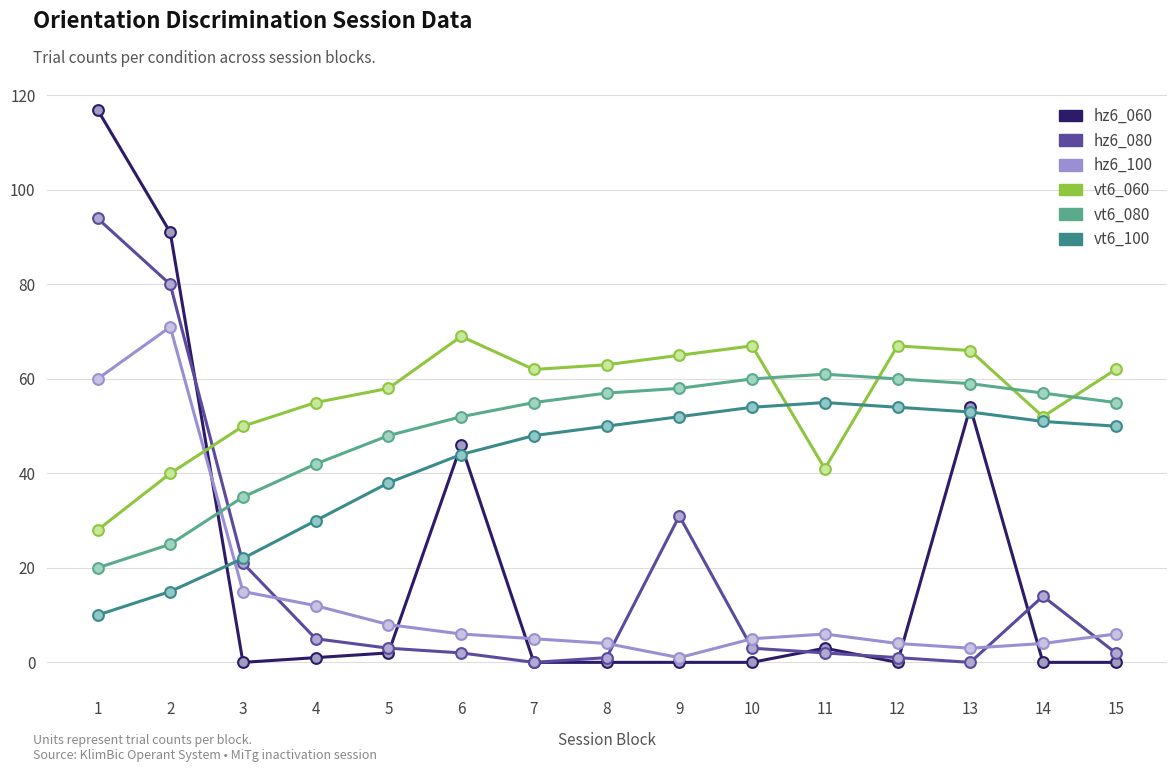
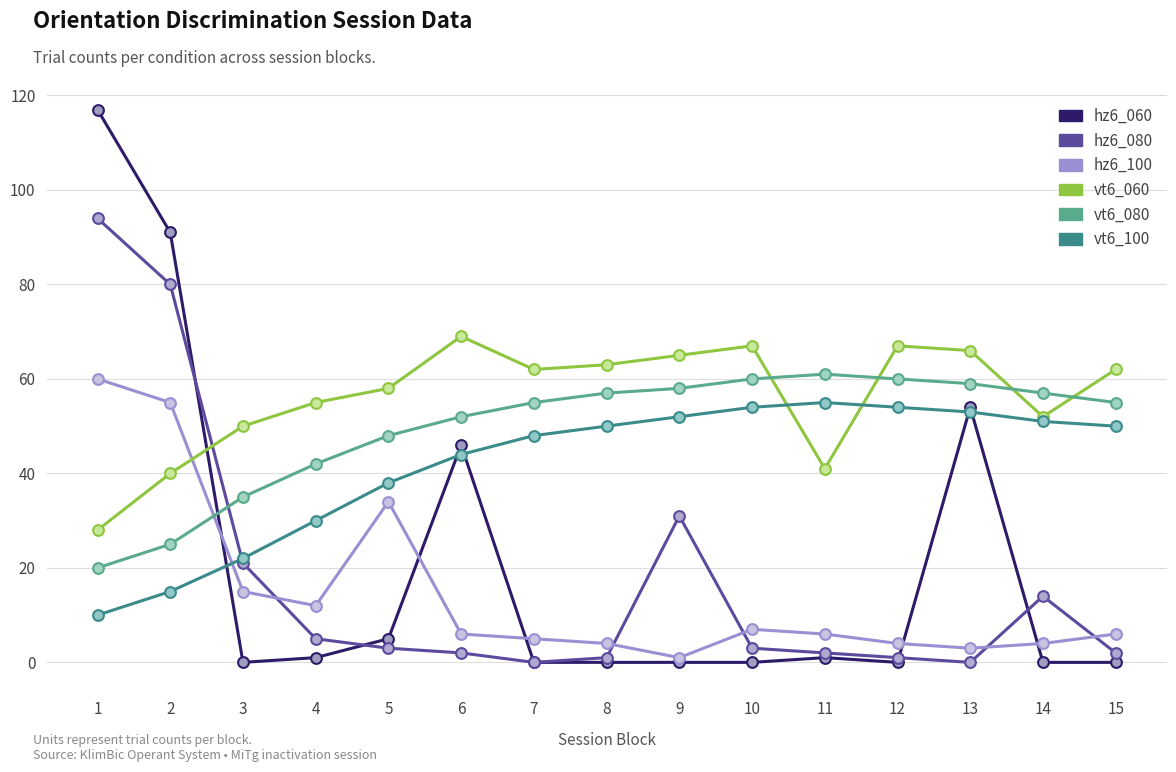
hz6_100, 2: 71 -> 55
hz6_060, 5: 2 -> 5
hz6_100, 5: 8 -> 34
hz6_100, 10: 5 -> 7
hz6_060, 11: 3 -> 1
